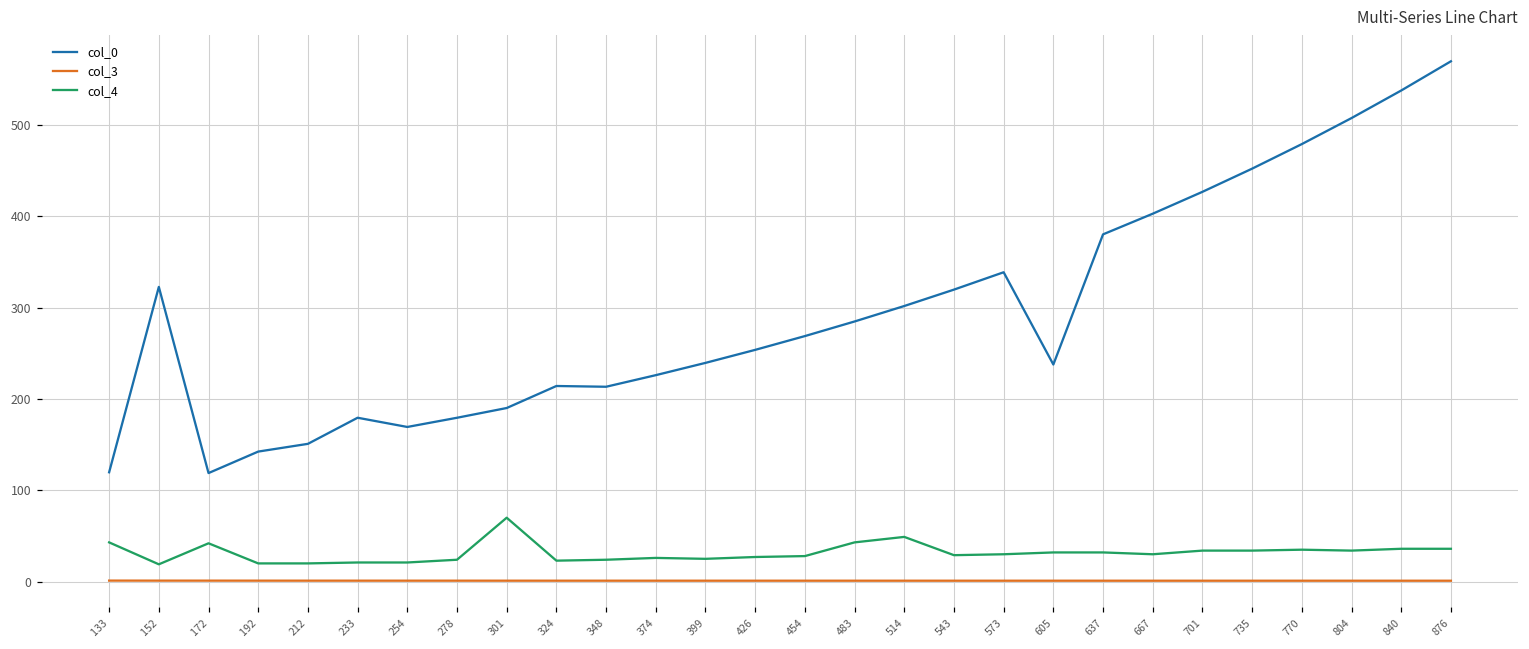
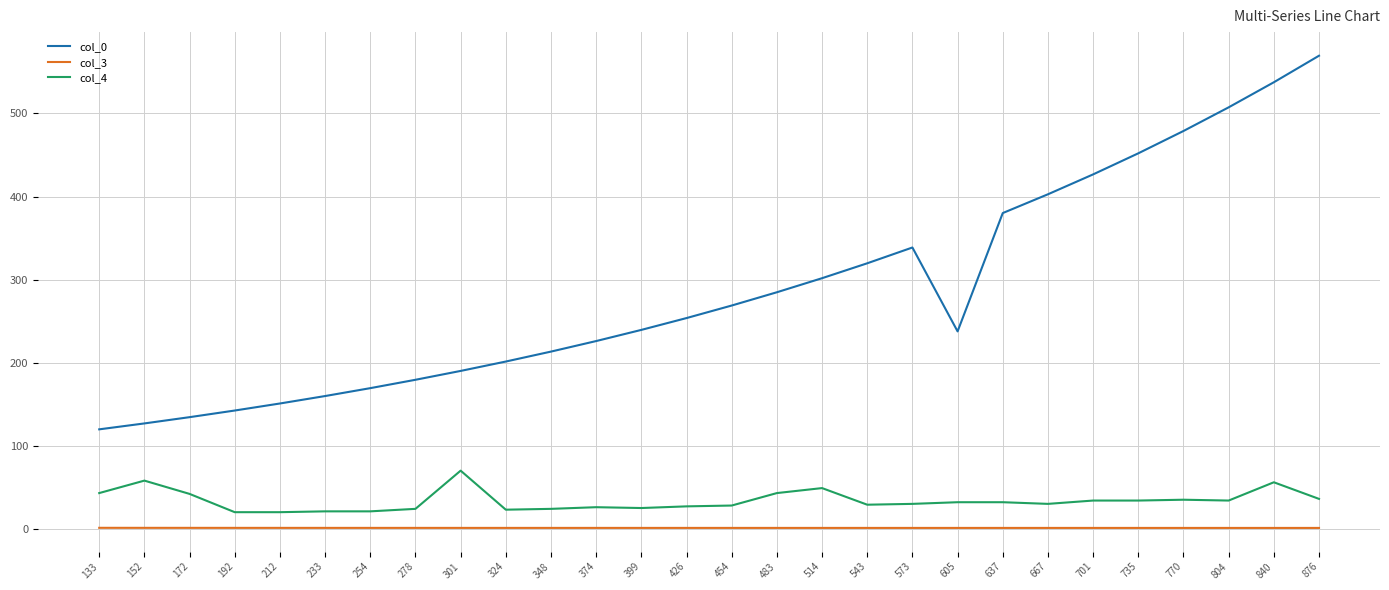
col_0, 152: 320 -> 130
col_4, 152: 20 -> 60
col_0, 172: 120 -> 130
col_0, 233: 180 -> 160
col_0, 324: 210 -> 200
col_4, 840: 40 -> 60
